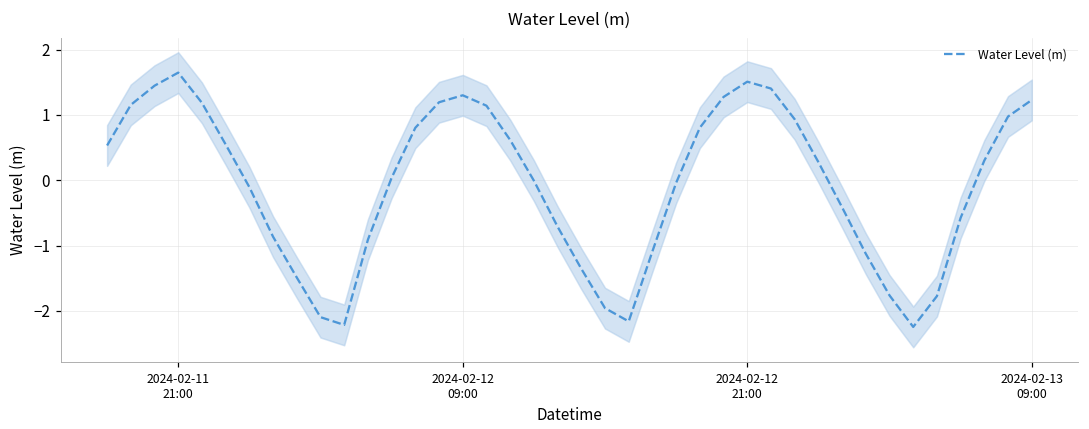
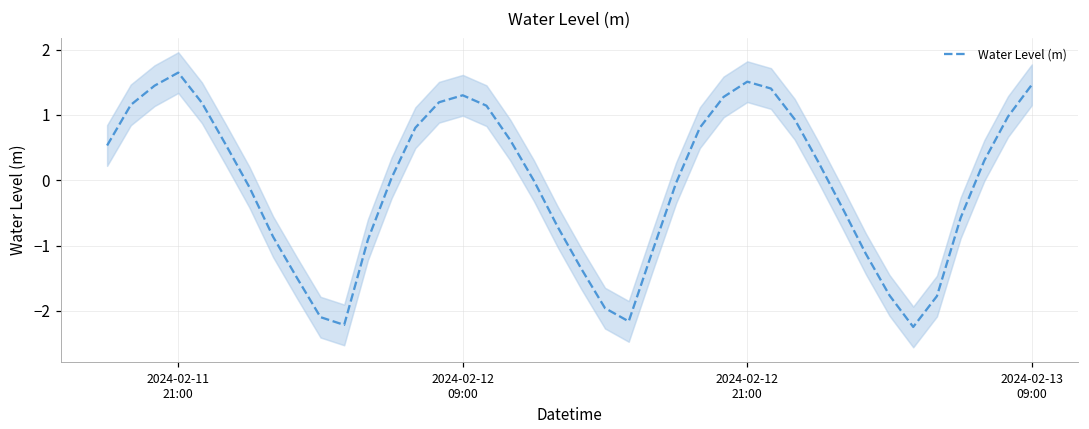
Water Level (m), 2024-02-13 09:00: 1.2 -> 1.5
